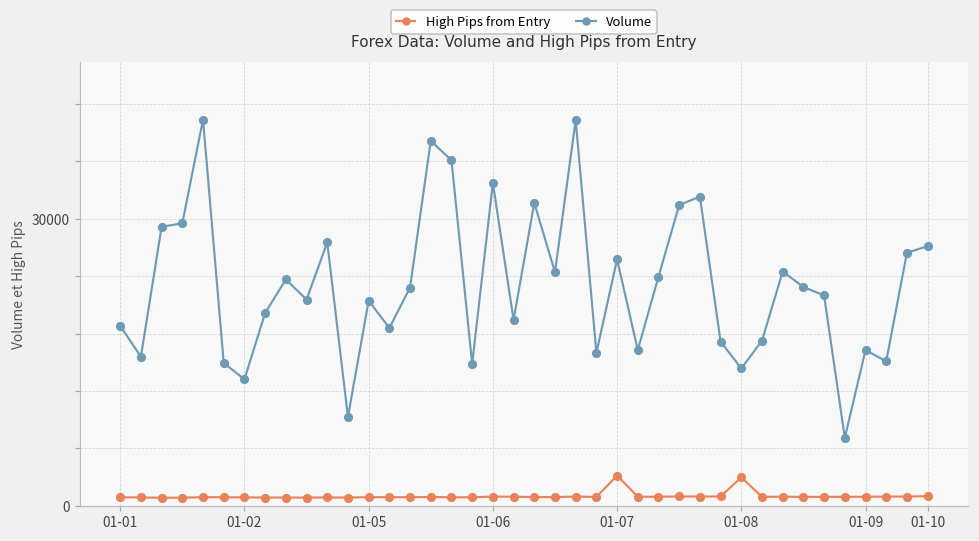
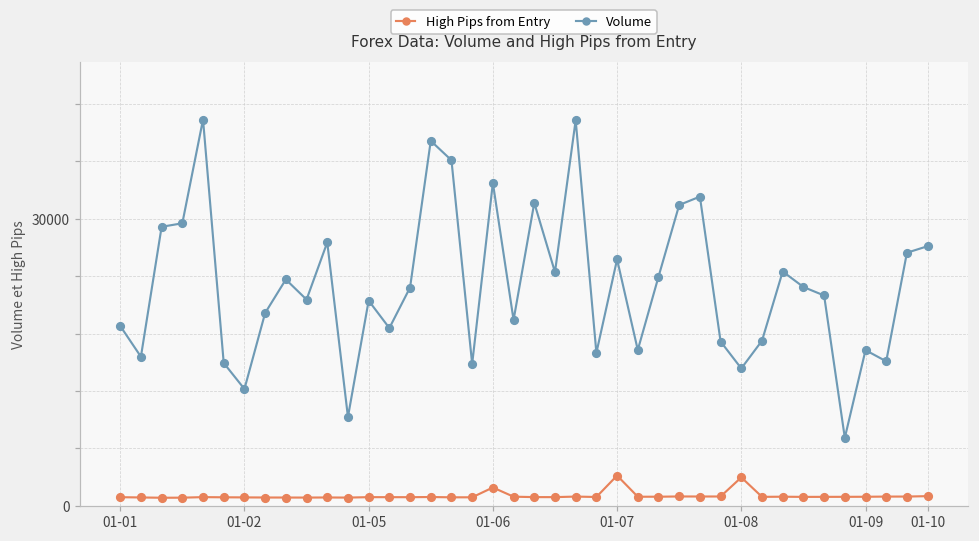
Volume, 01-02: 13000 -> 12000
High Pips from Entry, 01-06: 1000 -> 2000
